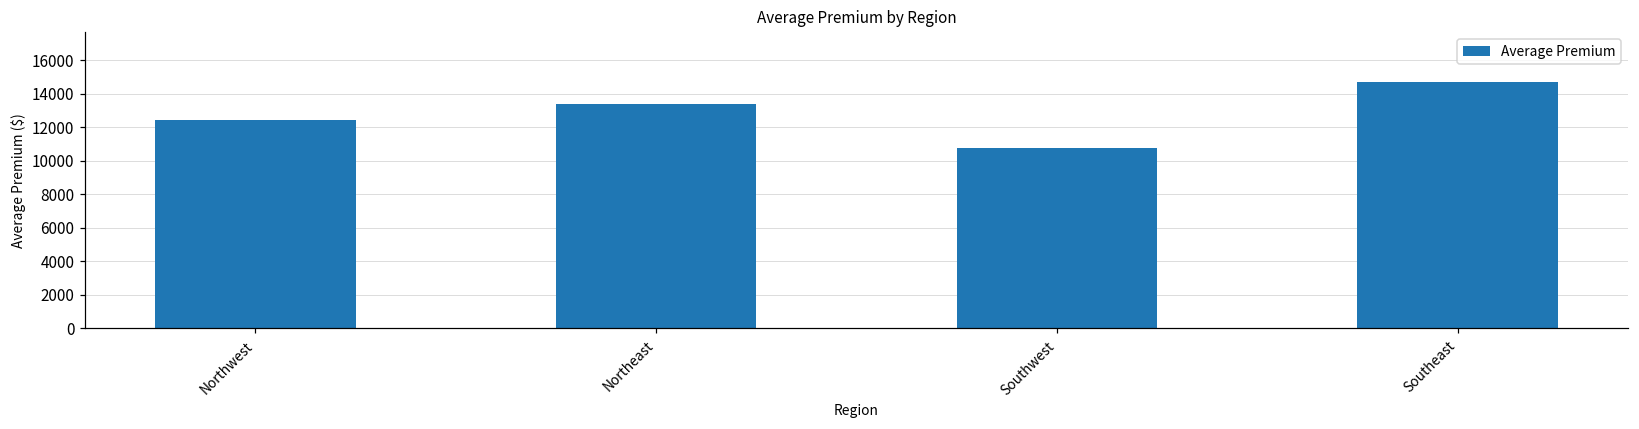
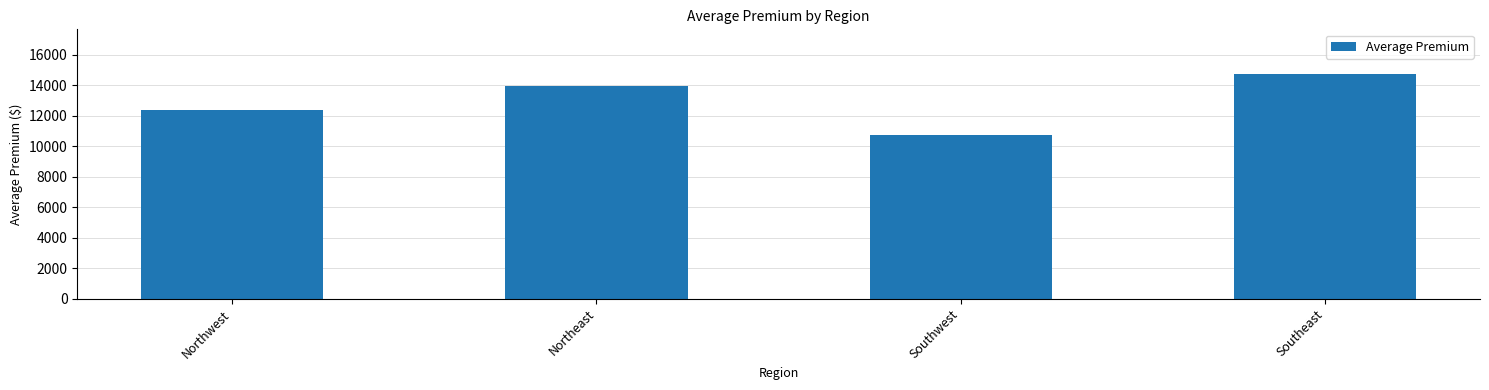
Northeast: 13400 -> 14000
